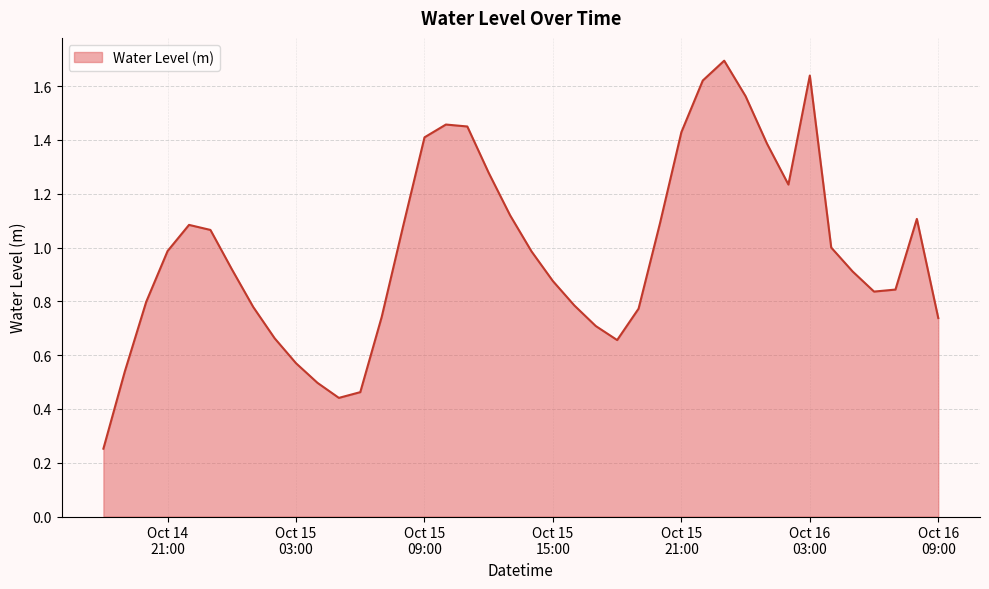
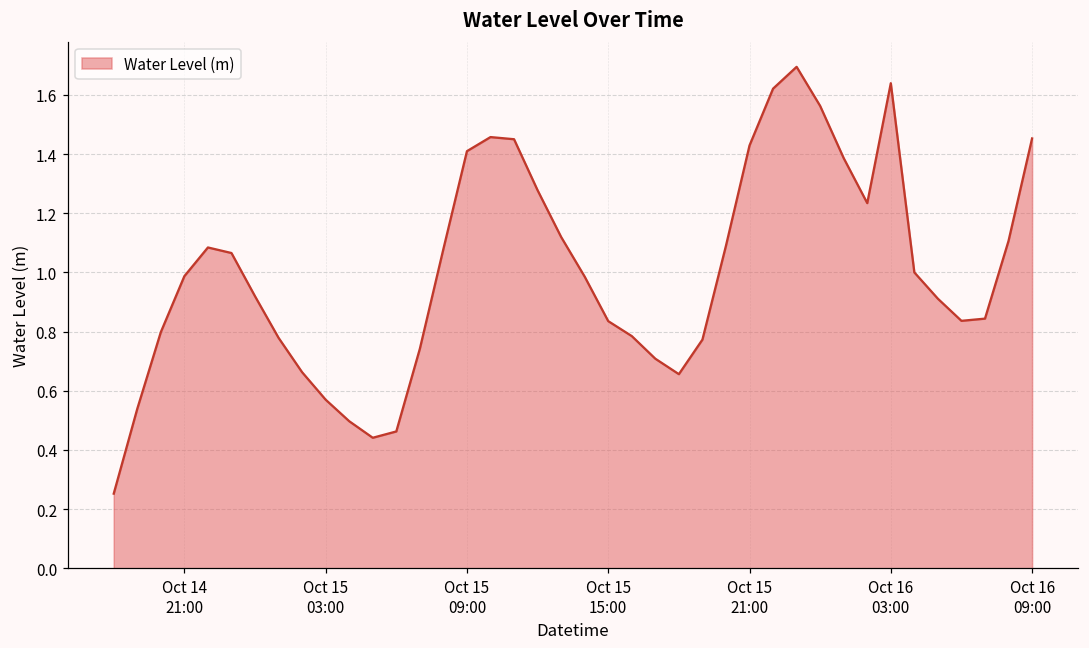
Oct 15 15:00: 0.88 -> 0.84
Oct 16 09:00: 0.74 -> 1.45
